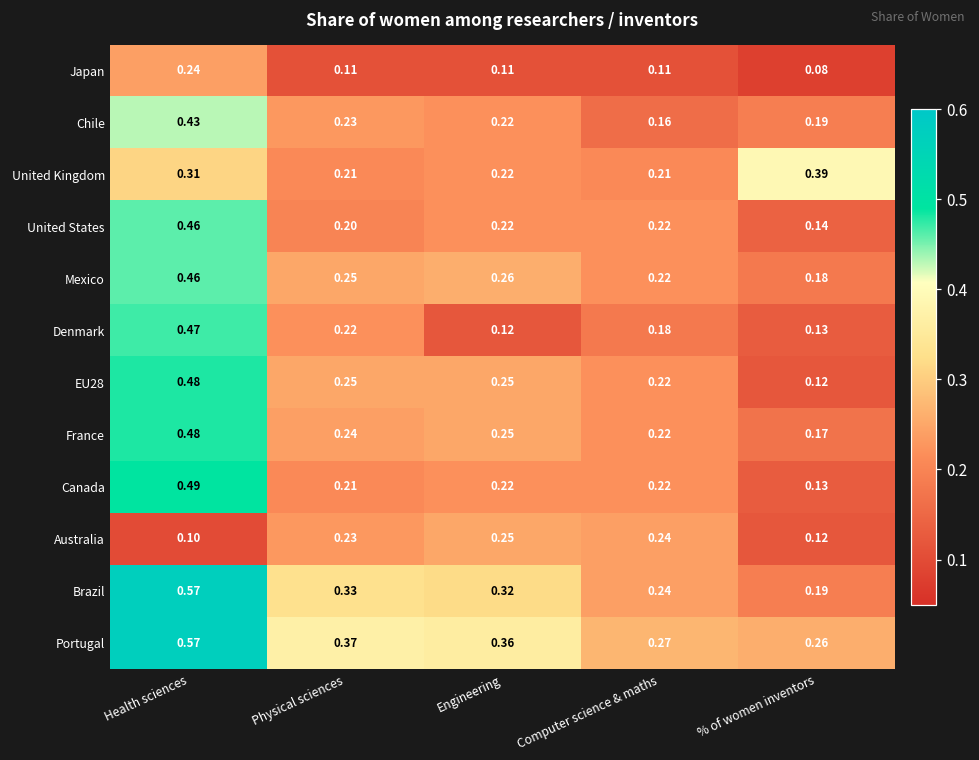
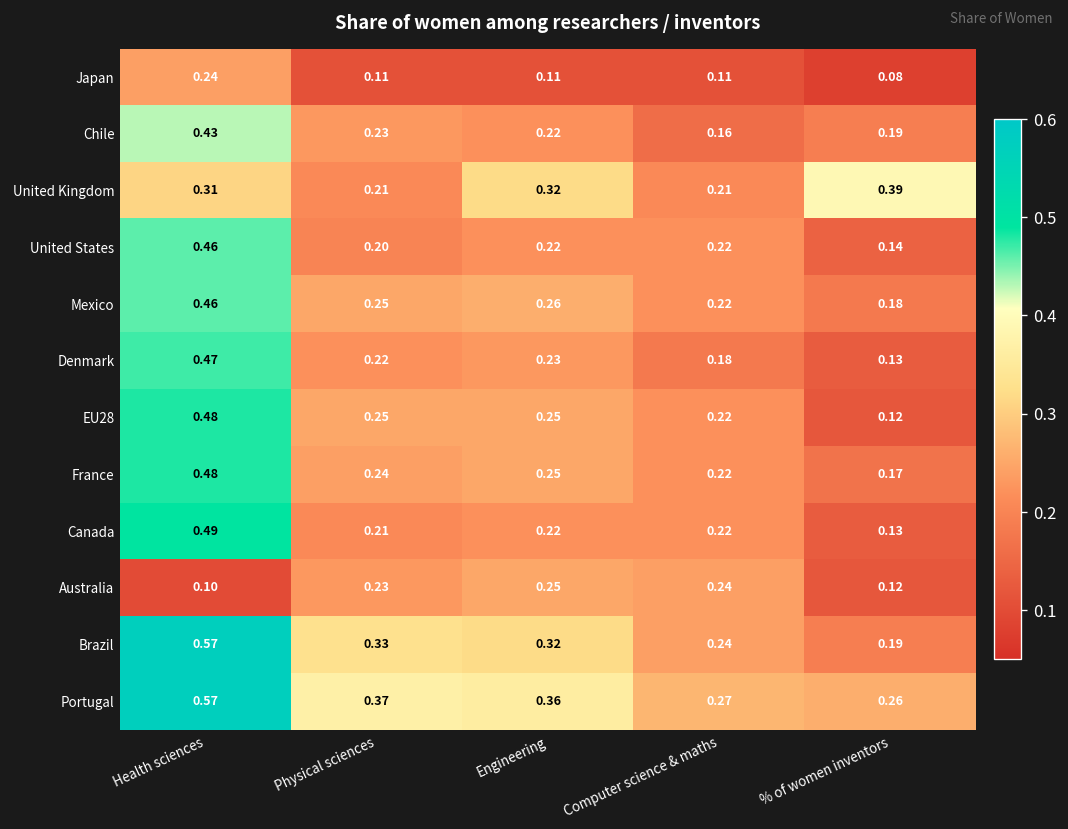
United Kingdom, Engineering: 0.22 -> 0.32
Denmark, Engineering: 0.12 -> 0.23
